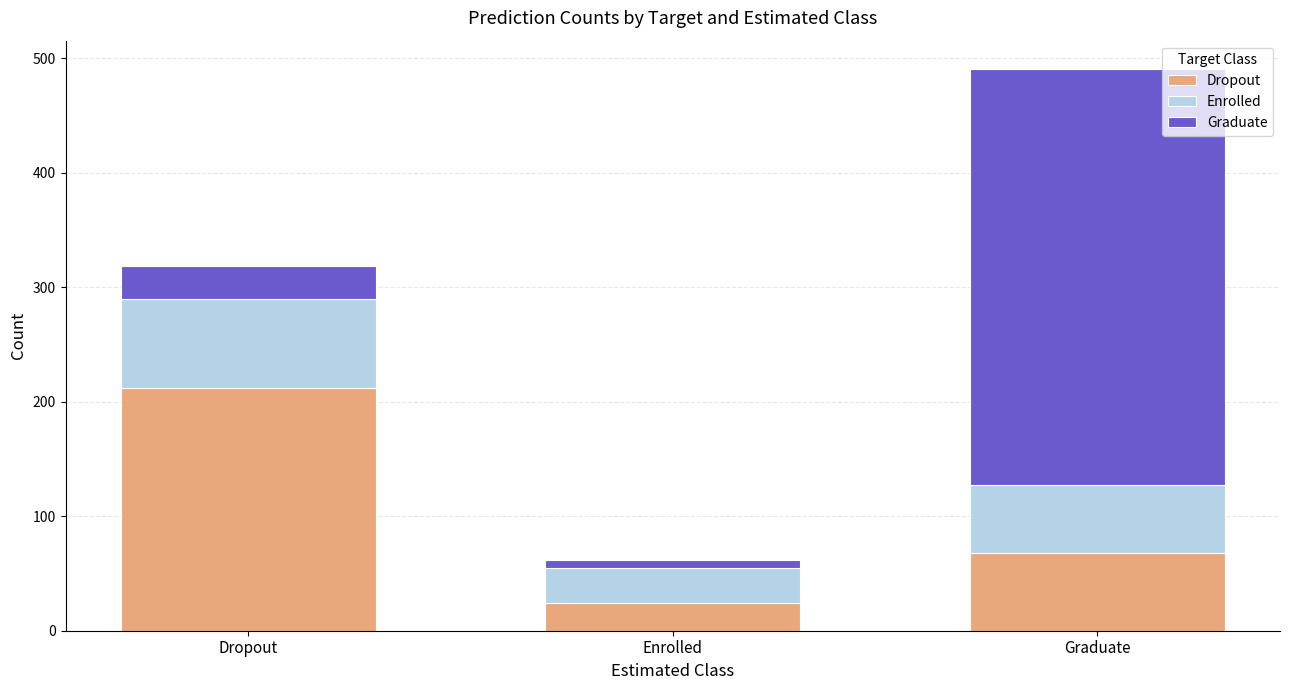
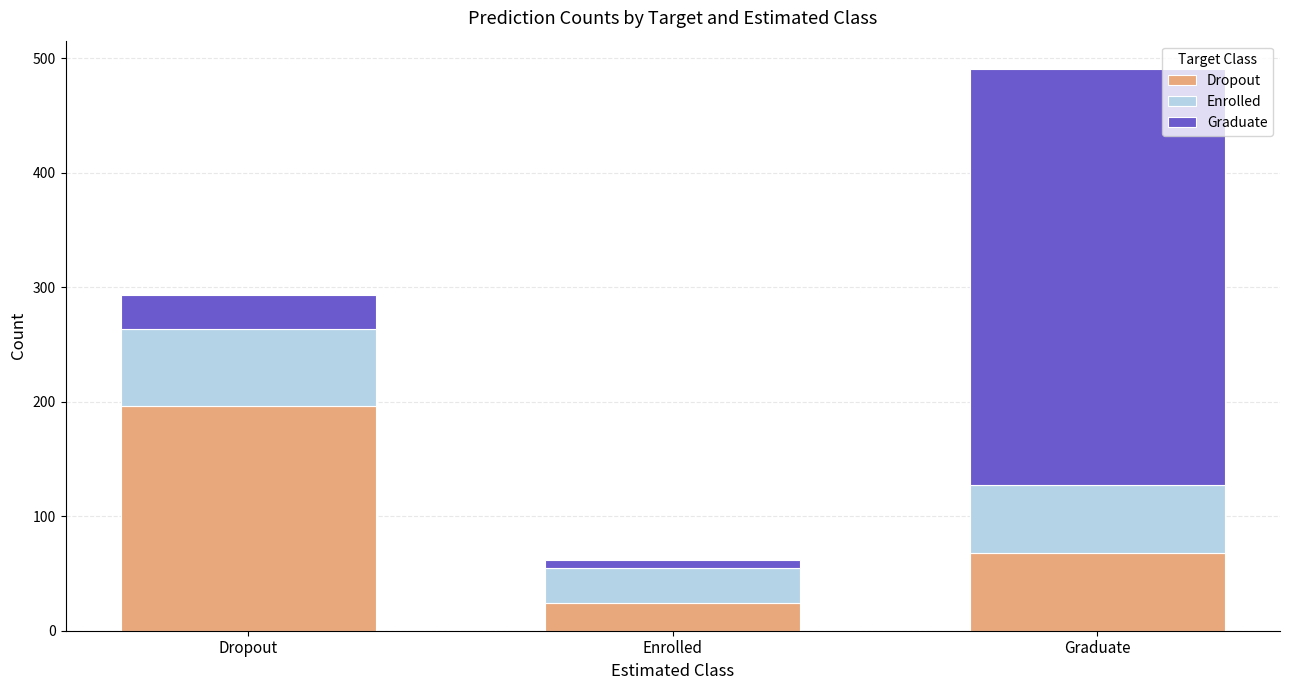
Dropout, Dropout: 212 -> 196
Enrolled, Dropout: 78 -> 68
